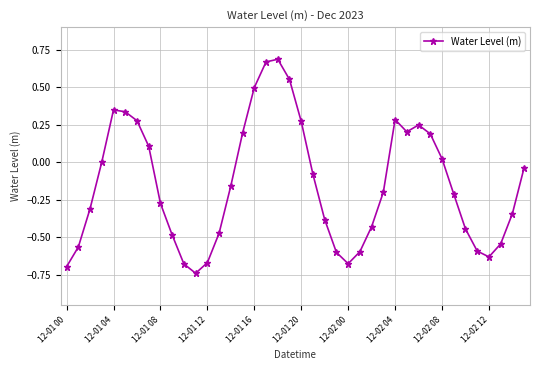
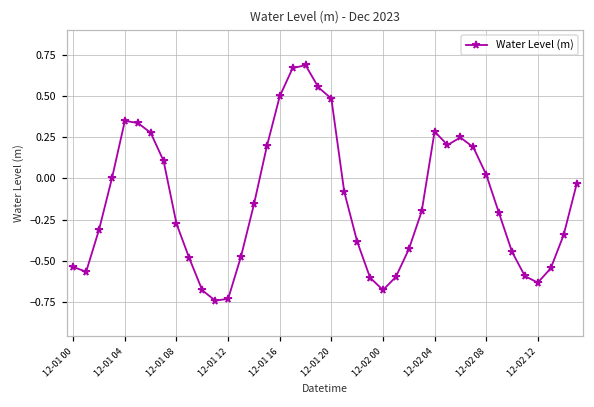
12-01 00: -0.70 -> -0.54
12-01 12: -0.67 -> -0.73
12-01 20: 0.27 -> 0.49
